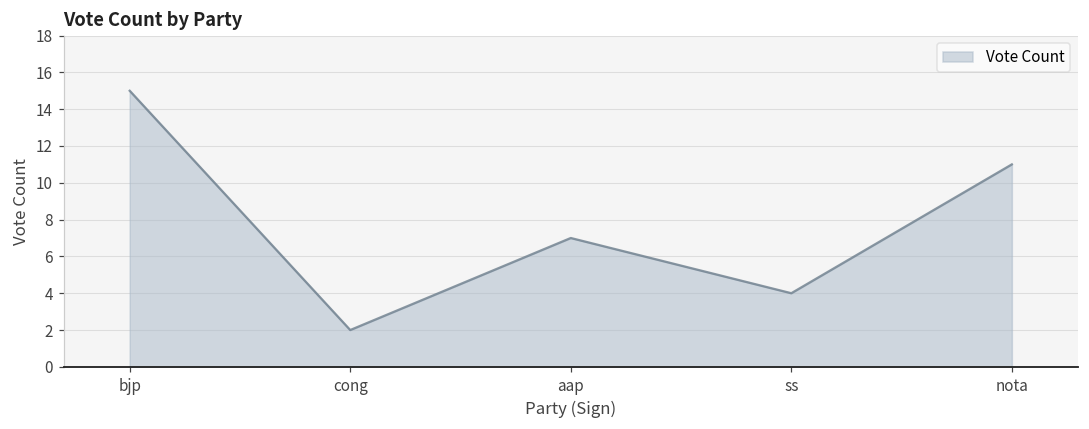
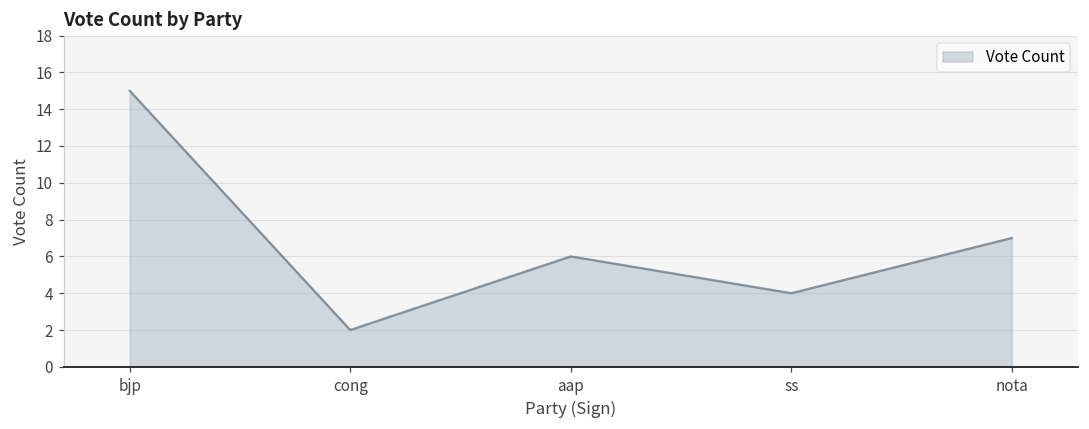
aap: 7 -> 6
nota: 11 -> 7
